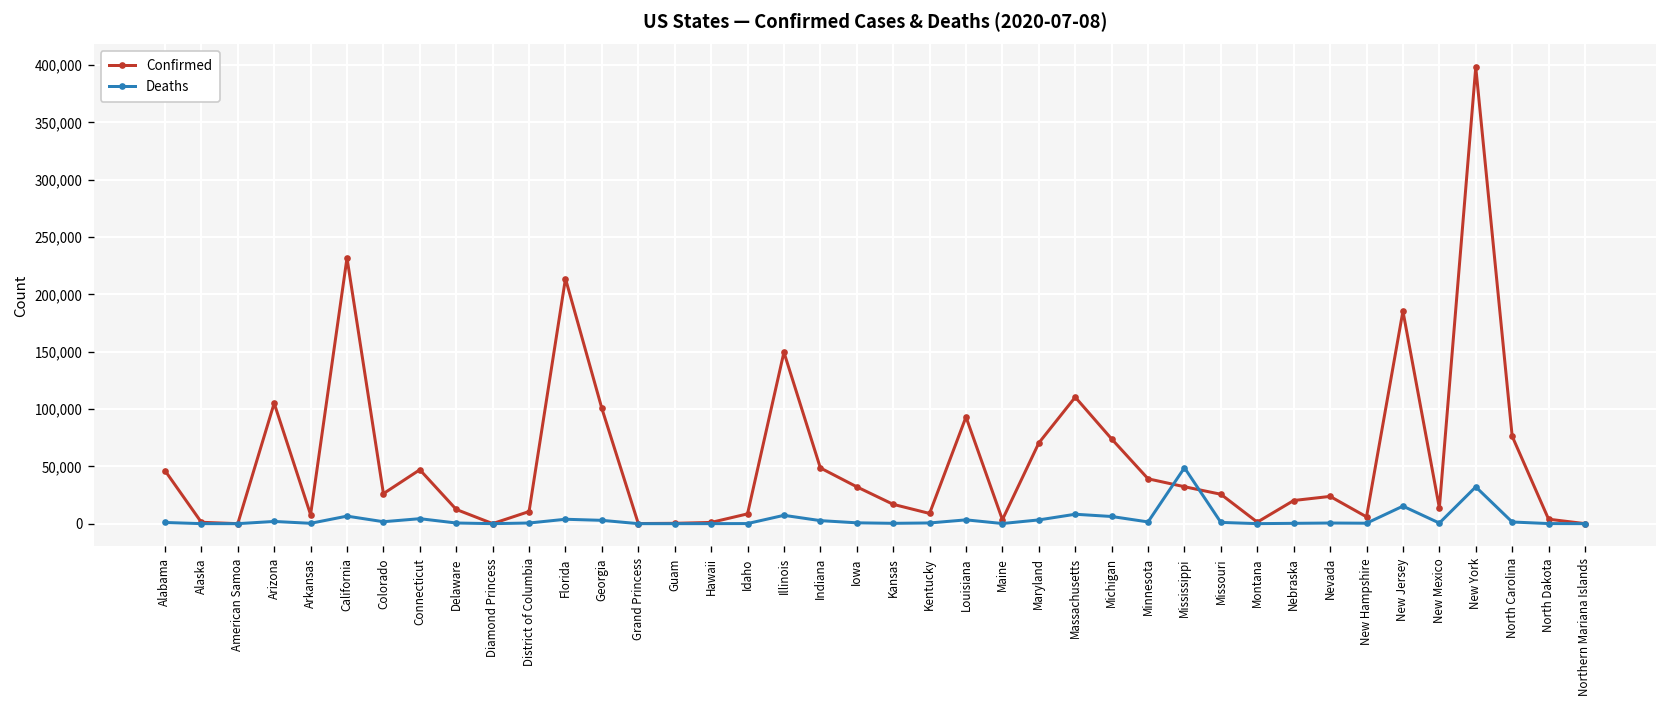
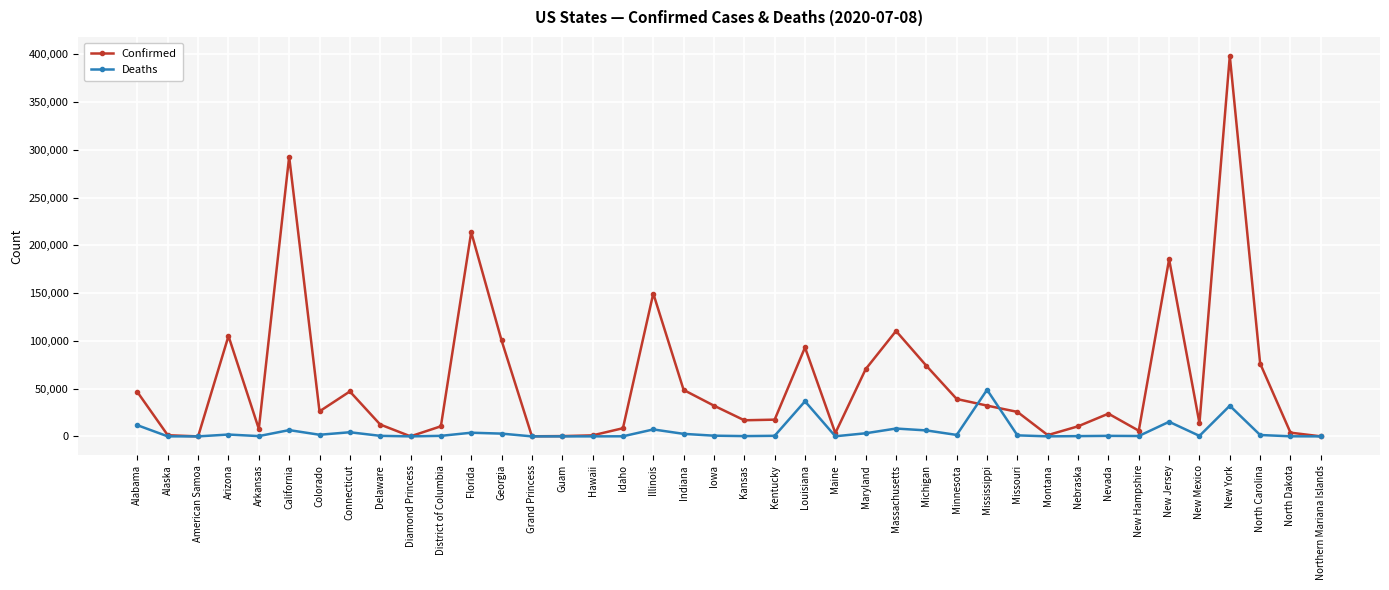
Deaths, Alabama: 0 -> 10,000
Confirmed, California: 230,000 -> 290,000
Confirmed, Kentucky: 10,000 -> 20,000
Deaths, Louisiana: 0 -> 40,000
Confirmed, Nebraska: 20,000 -> 10,000
